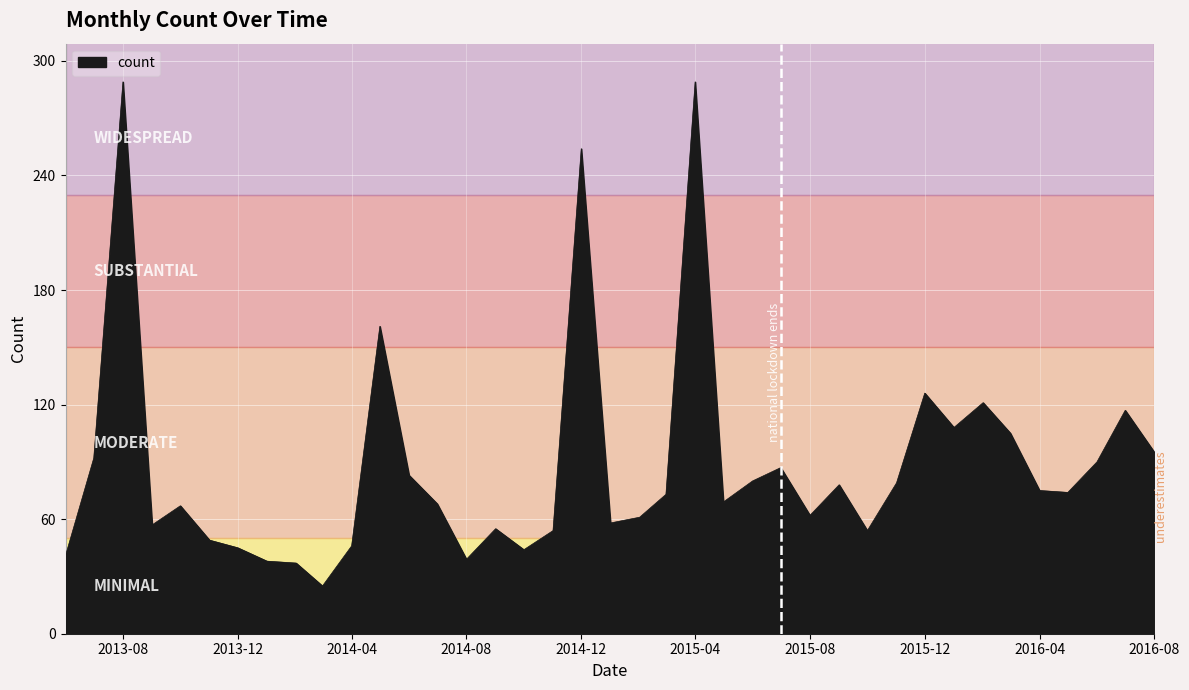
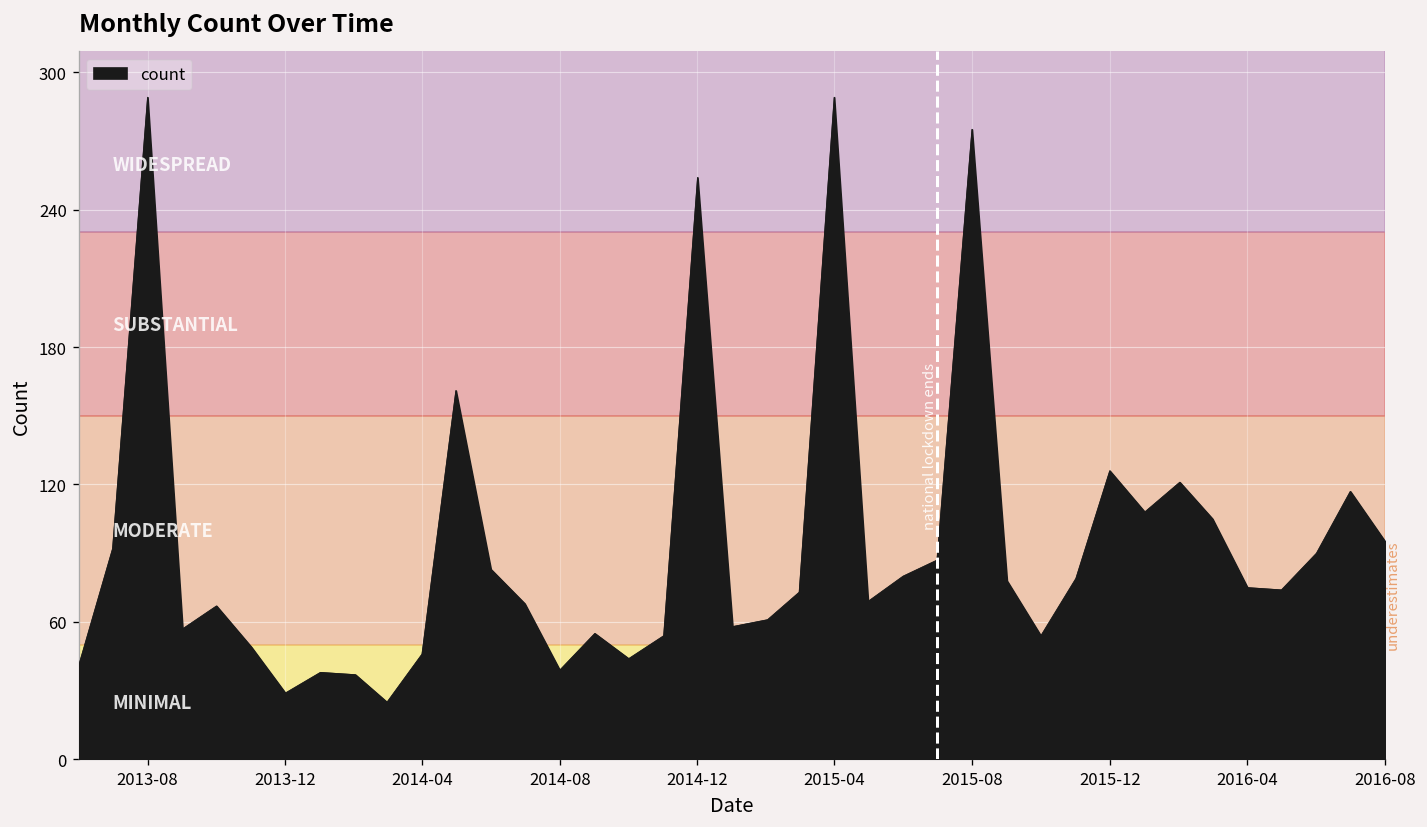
2013-12: 45 -> 29
2015-08: 62 -> 275
